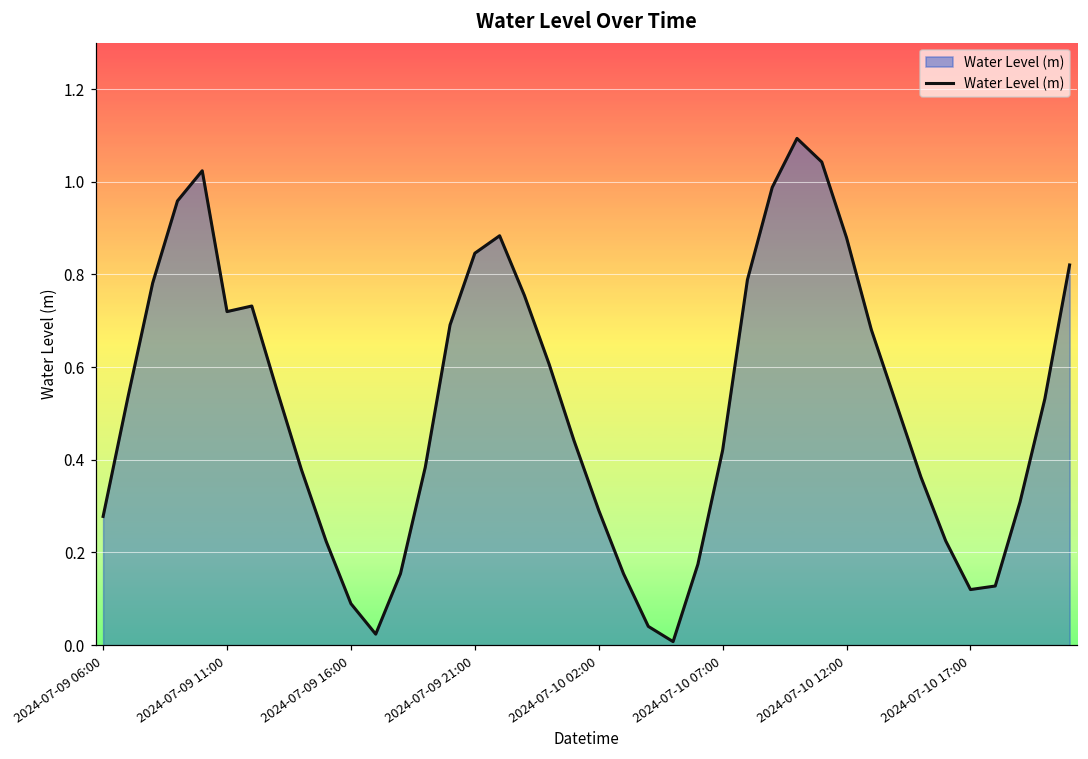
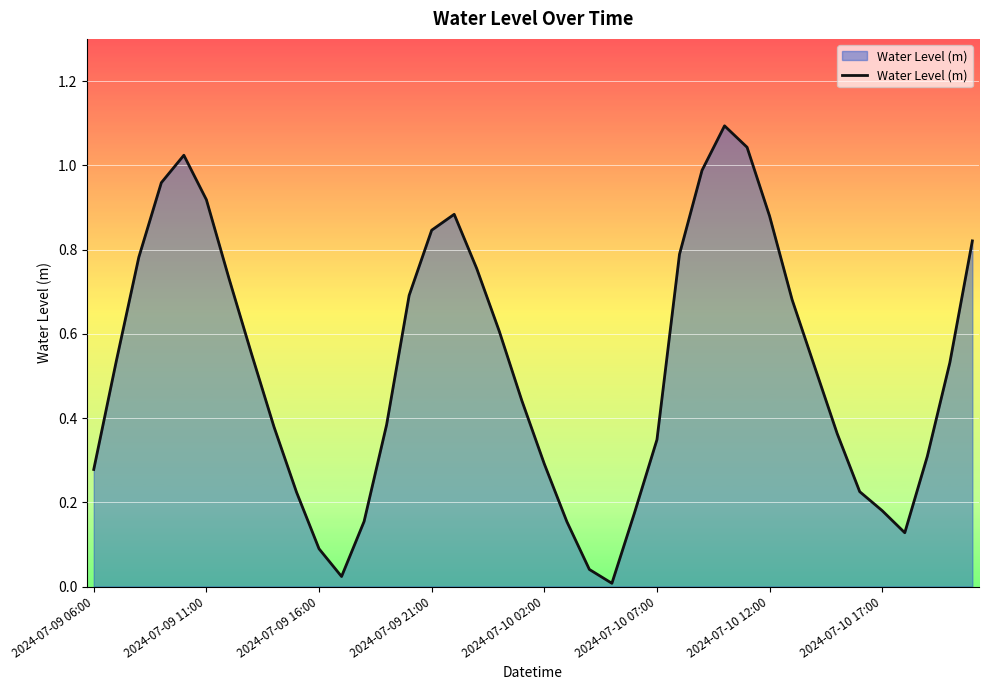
2024-07-09 11:00: 0.72 -> 0.92
2024-07-10 07:00: 0.42 -> 0.35
2024-07-10 17:00: 0.12 -> 0.18
